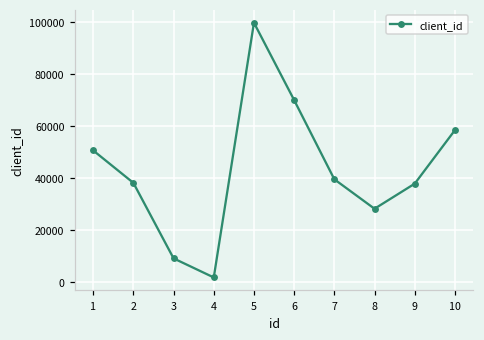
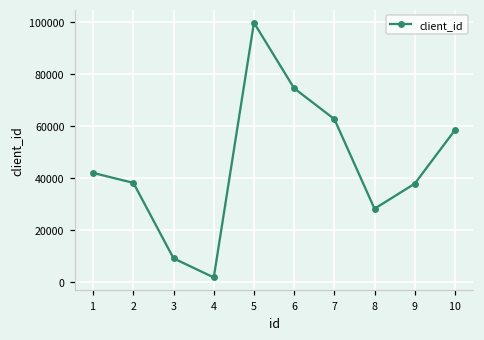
1: 50000 -> 42000
6: 70000 -> 74000
7: 39000 -> 63000
